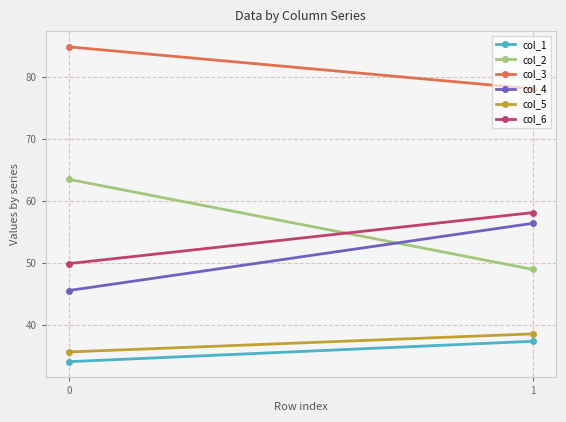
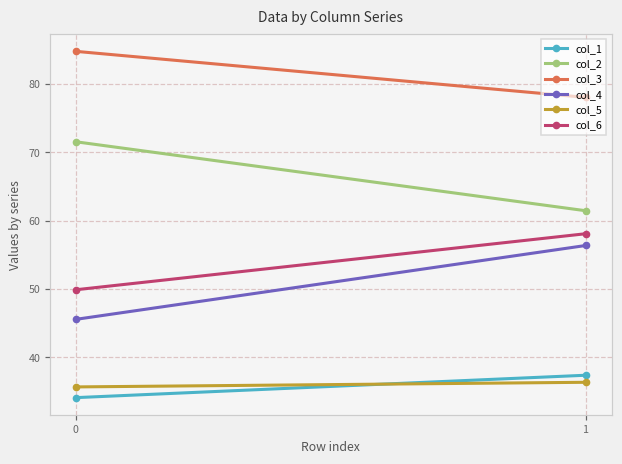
col_2, 0: 63 -> 72
col_2, 1: 49 -> 61
col_5, 1: 39 -> 36
